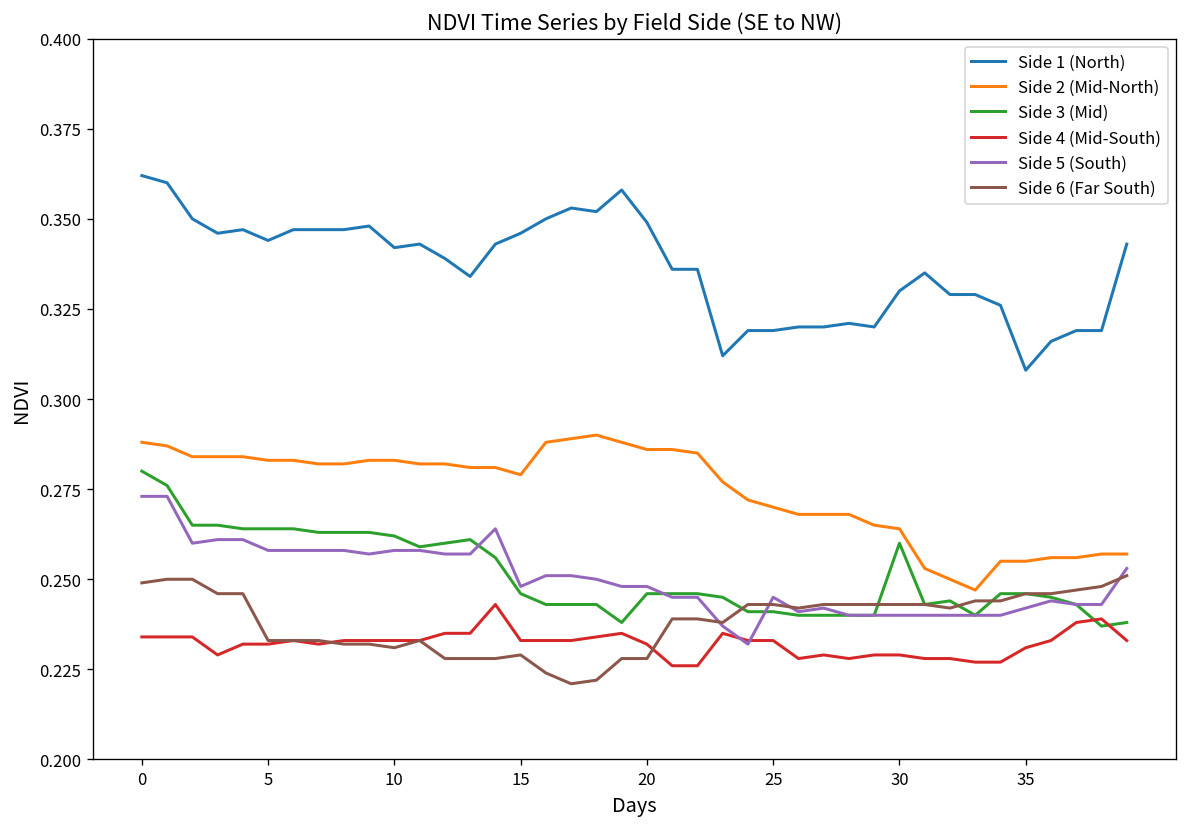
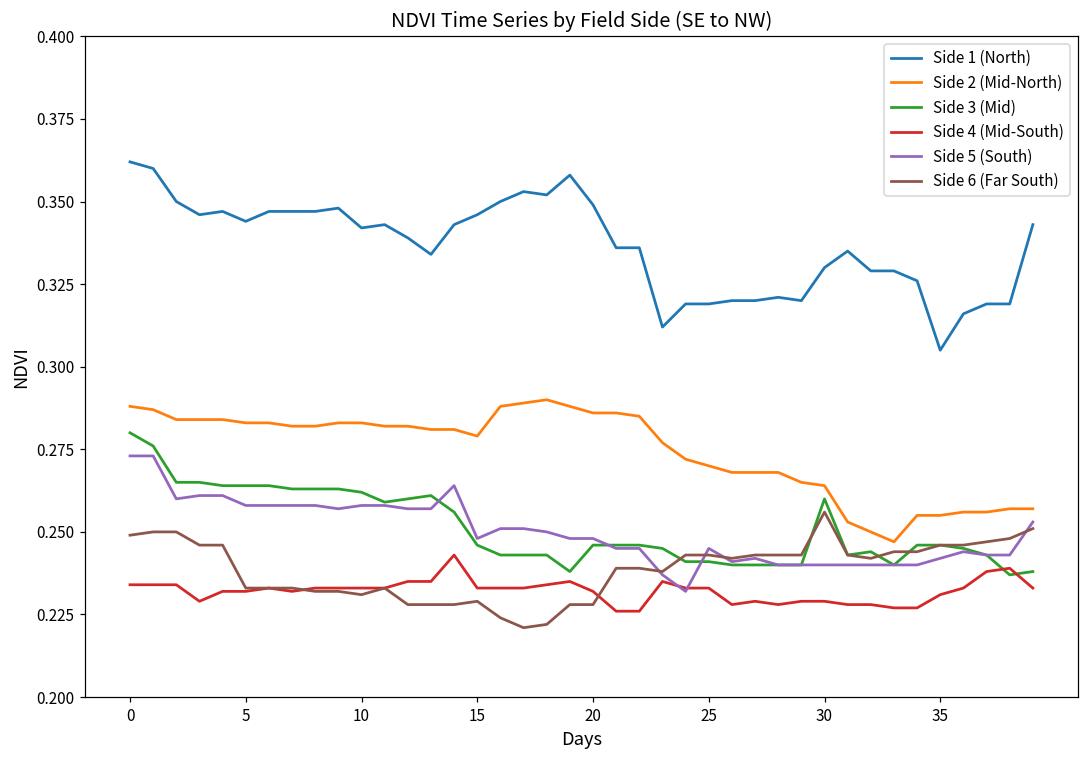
Side 6 (Far South), 30: 0.243 -> 0.256
Side 1 (North), 35: 0.308 -> 0.305
